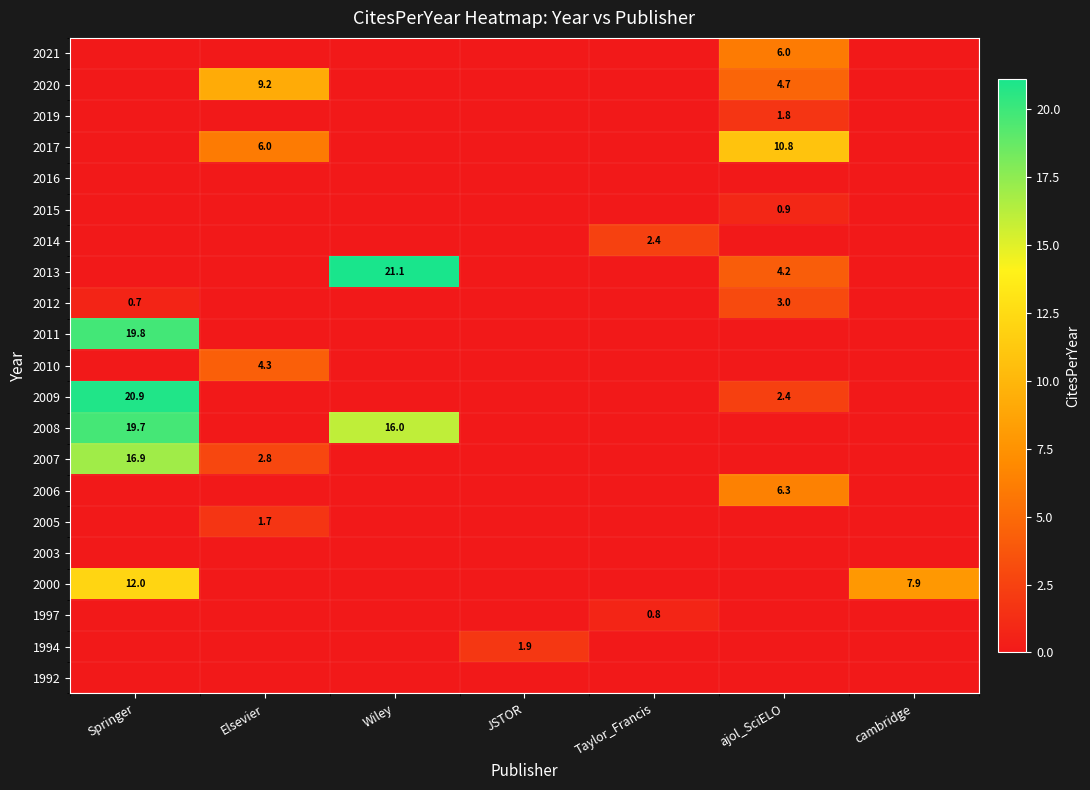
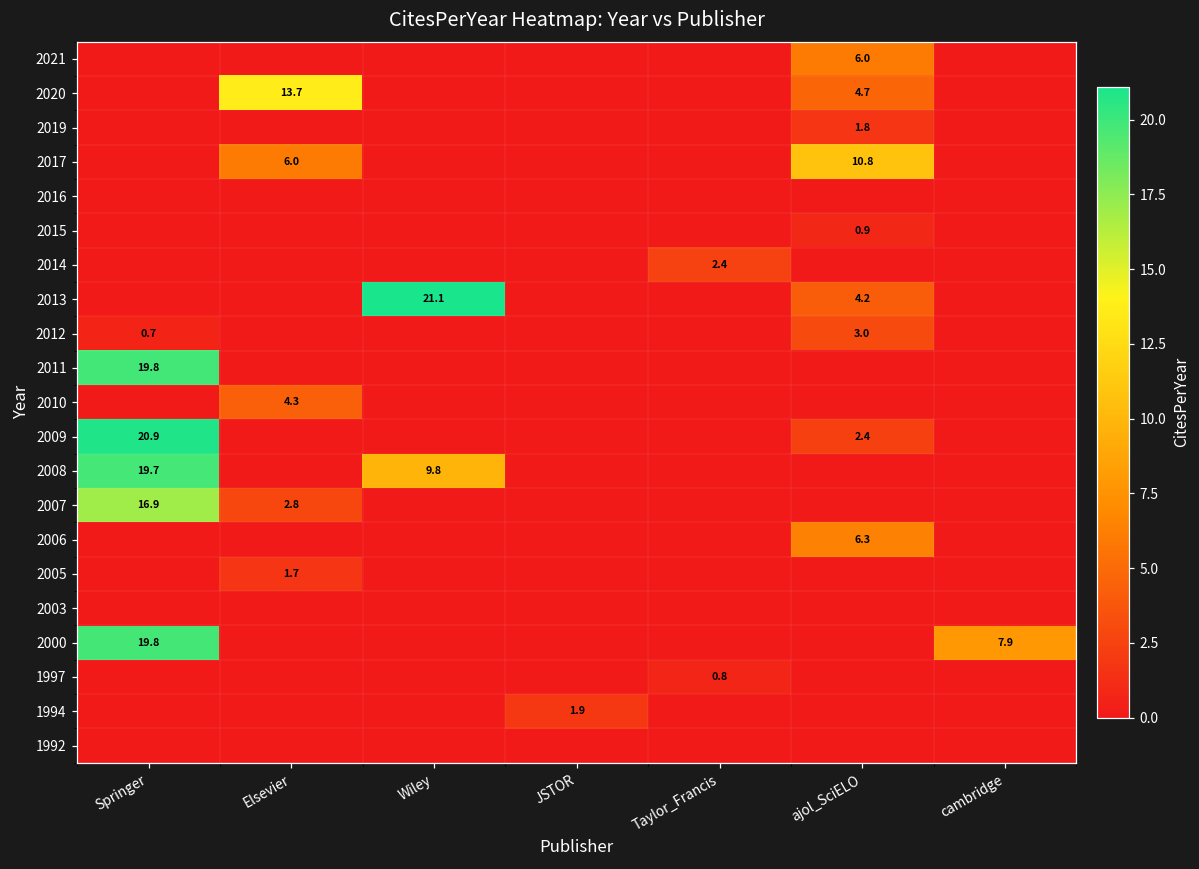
2020, Elsevier: 9.2 -> 13.7
2008, Wiley: 16.0 -> 9.8
2000, Springer: 12.0 -> 19.8
